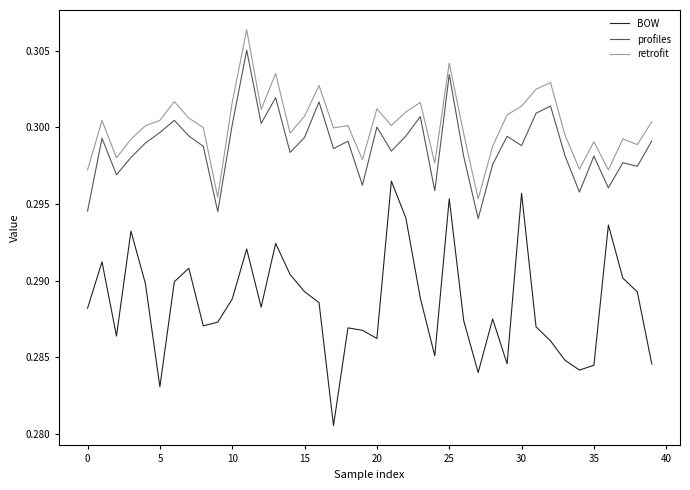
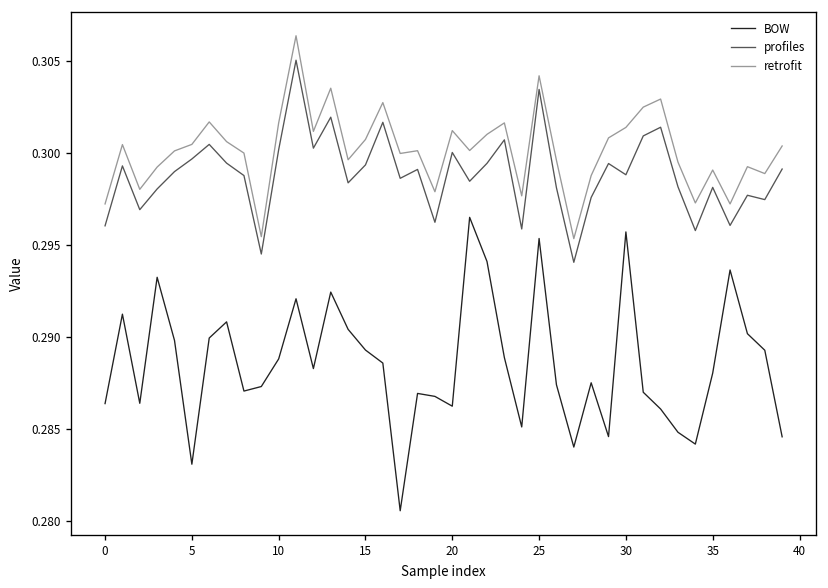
BOW, 0: 0.2882 -> 0.2864
profiles, 0: 0.2945 -> 0.2960
BOW, 35: 0.2845 -> 0.2880
